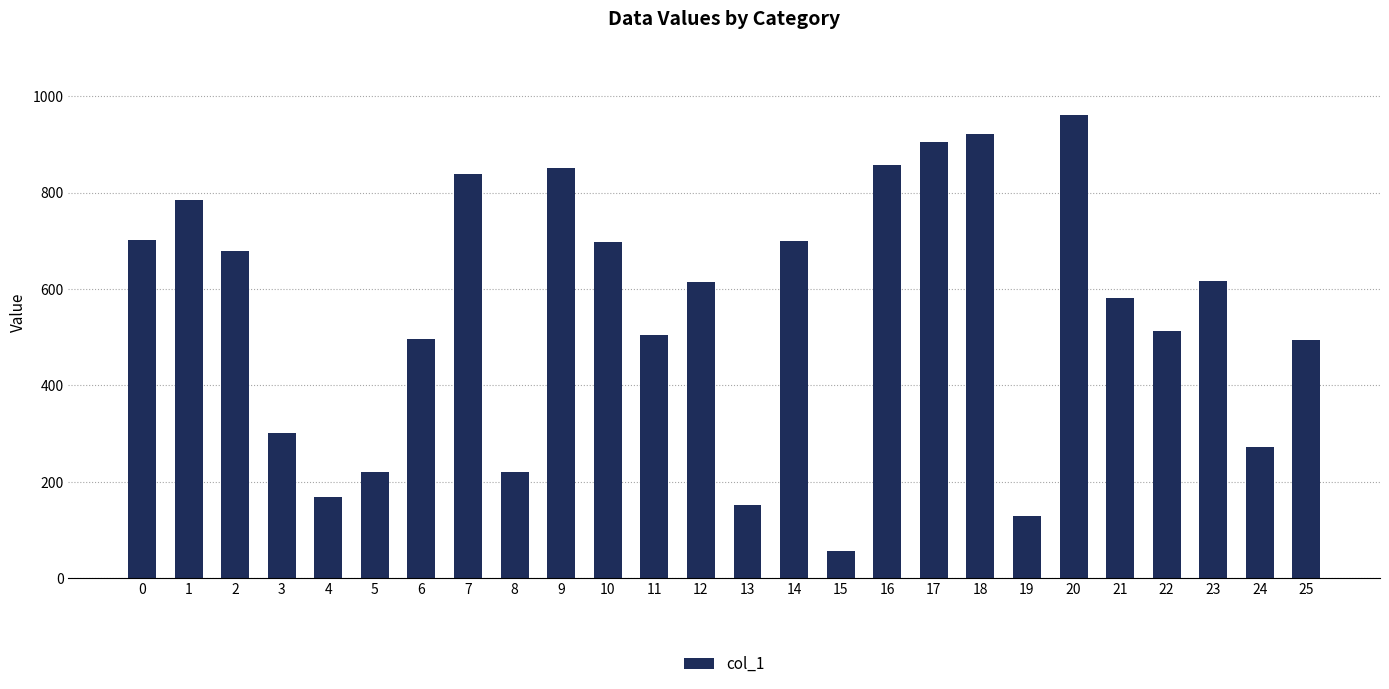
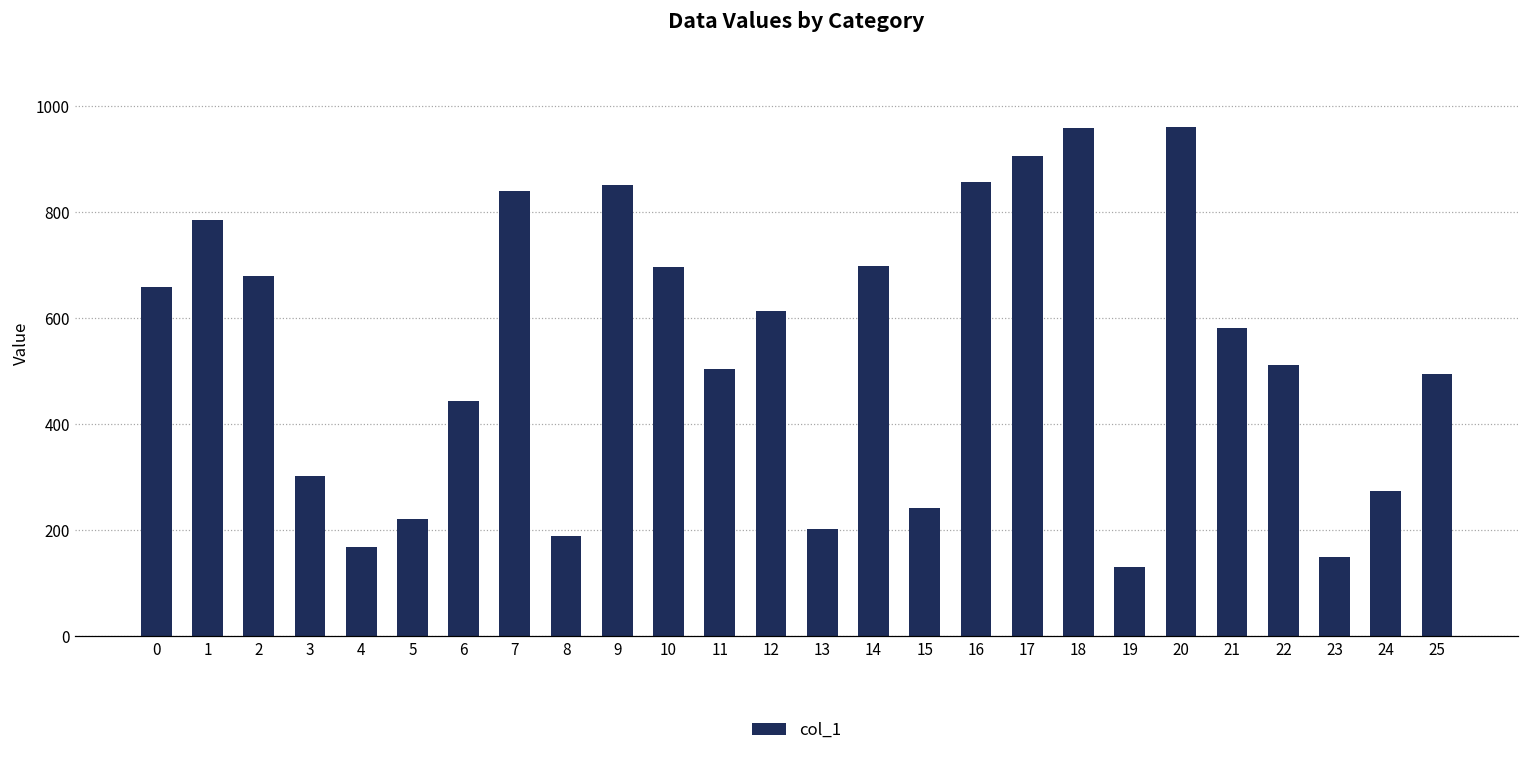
0: 700 -> 660
6: 500 -> 440
8: 220 -> 190
13: 150 -> 200
15: 60 -> 240
18: 920 -> 960
23: 620 -> 150
